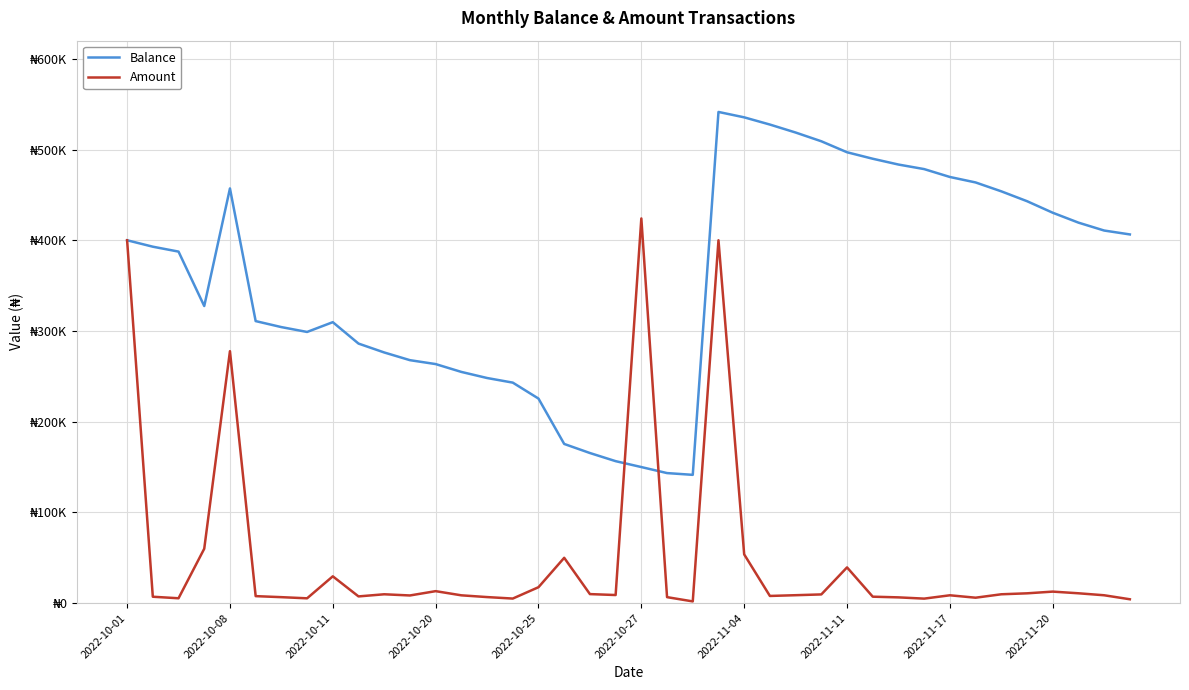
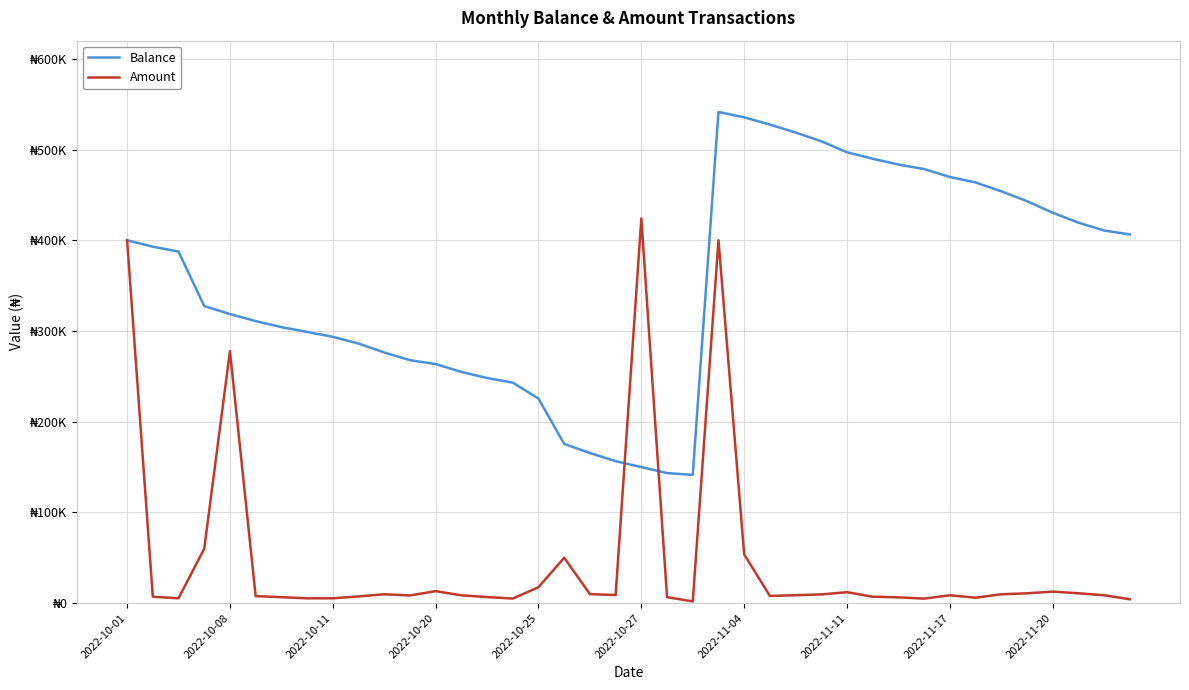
Balance, 2022-10-08: ₦460000 -> ₦320000
Balance, 2022-10-11: ₦310000 -> ₦290000
Amount, 2022-10-11: ₦30000 -> ₦10000
Amount, 2022-11-11: ₦40000 -> ₦10000
